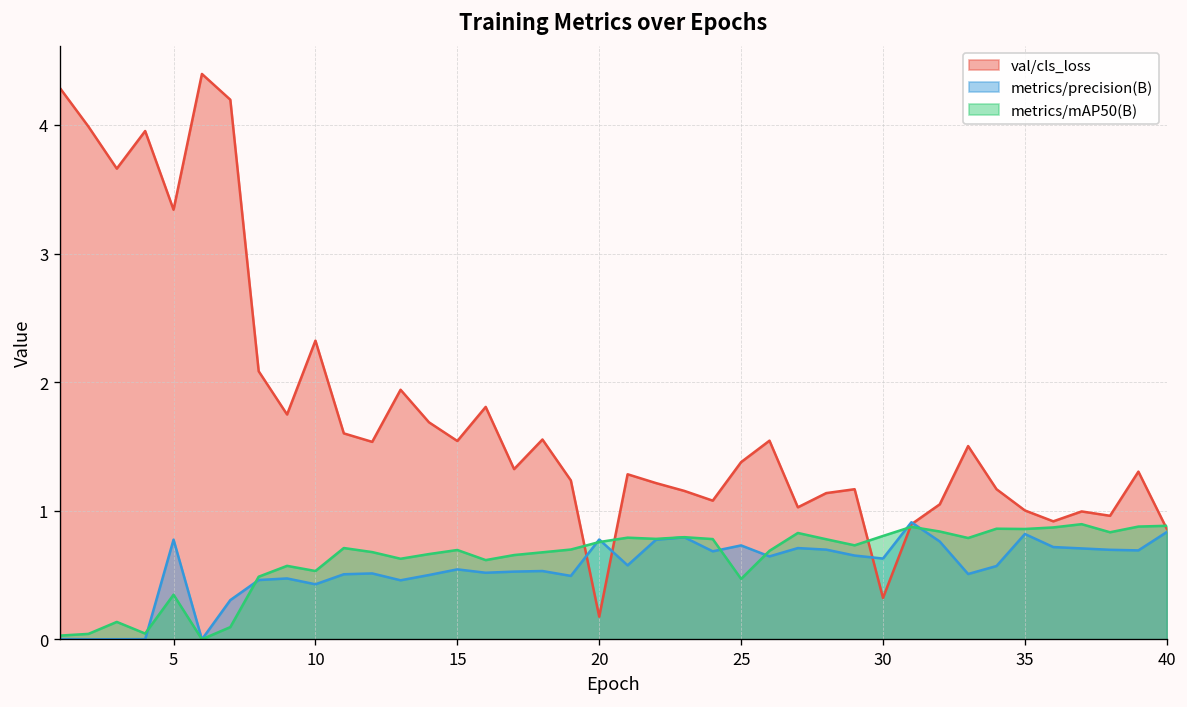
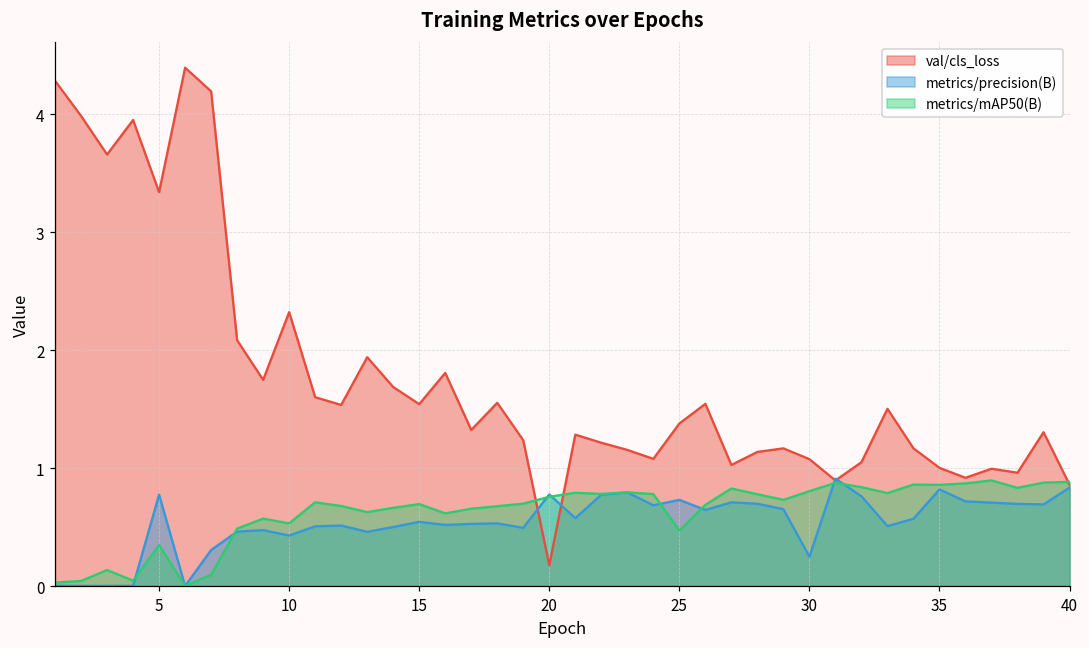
val/cls_loss, 30: 0.32 -> 1.08
metrics/precision(B), 30: 0.63 -> 0.25
